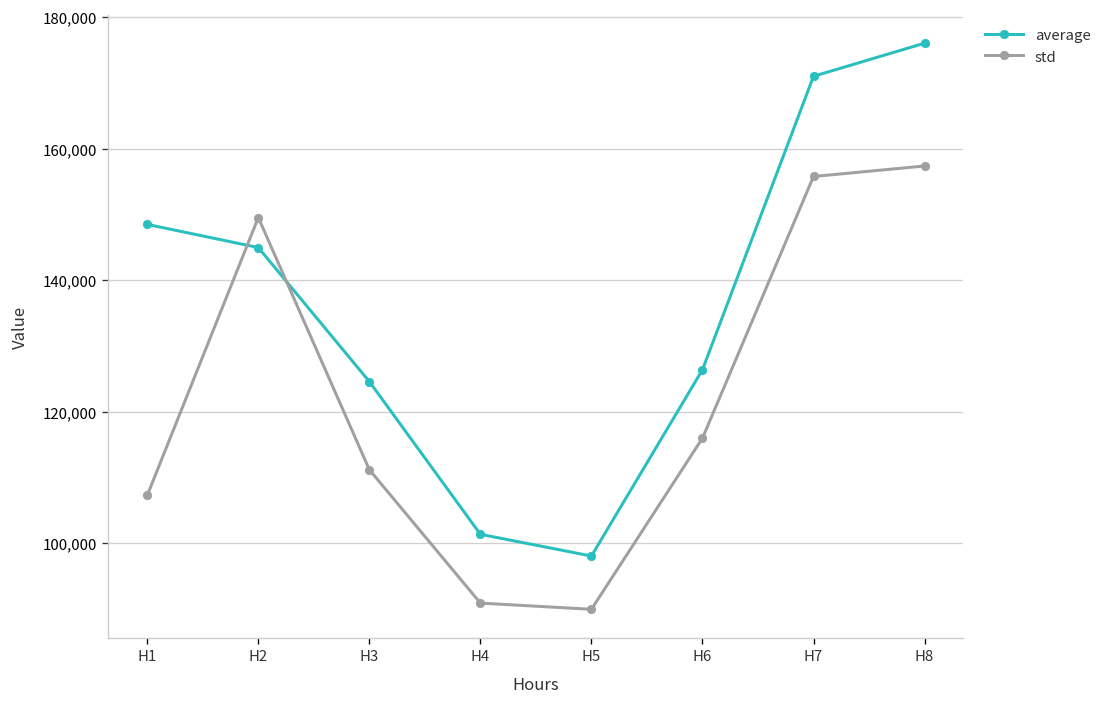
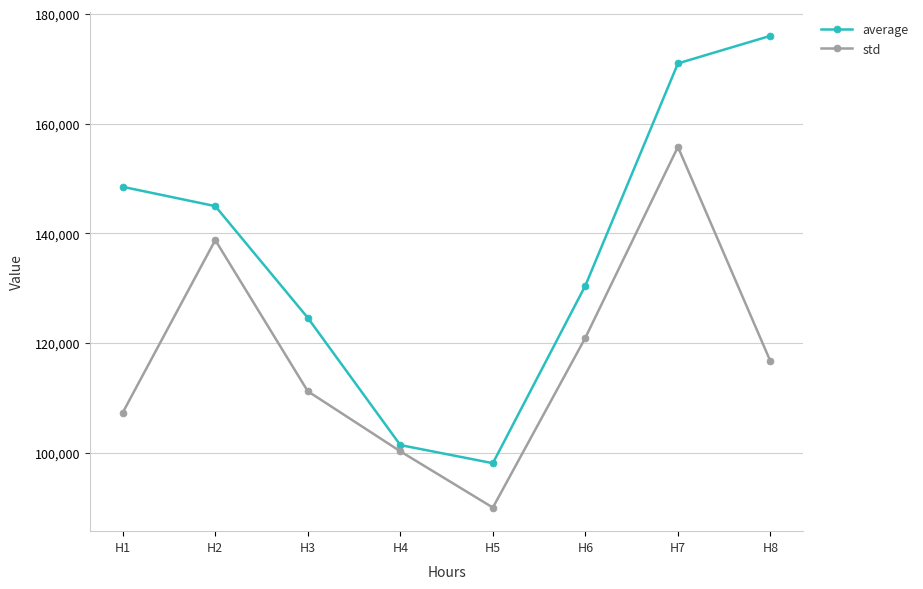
std, H2: 150,000 -> 139,000
std, H4: 91,000 -> 100,000
average, H6: 126,000 -> 131,000
std, H6: 116,000 -> 121,000
std, H8: 157,000 -> 117,000
